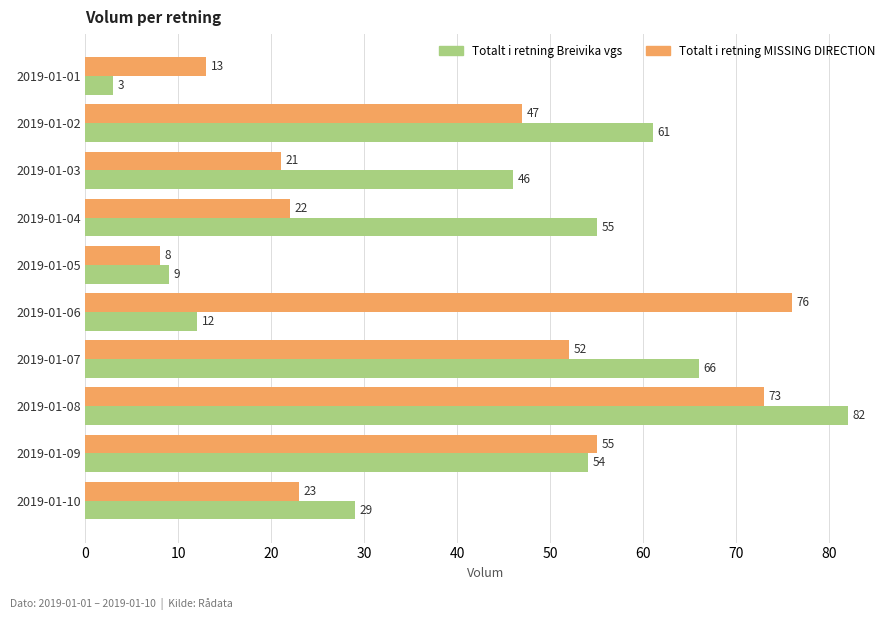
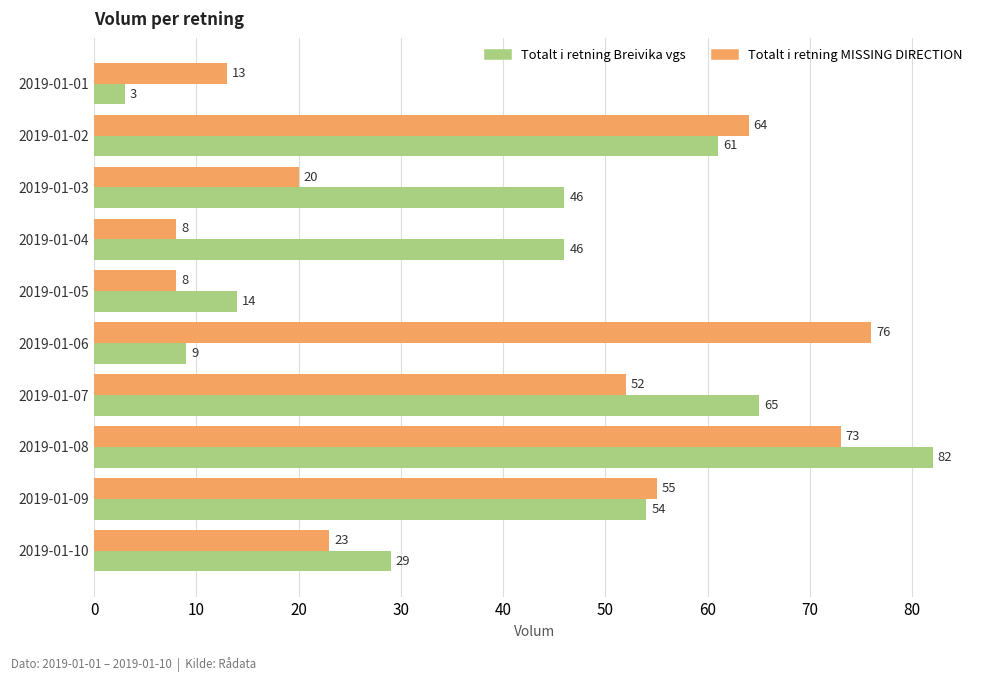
Totalt i retning MISSING DIRECTION, 2019-01-02: 47 -> 64
Totalt i retning MISSING DIRECTION, 2019-01-03: 21 -> 20
Totalt i retning MISSING DIRECTION, 2019-01-04: 22 -> 8
Totalt i retning Breivika vgs, 2019-01-04: 55 -> 46
Totalt i retning Breivika vgs, 2019-01-05: 9 -> 14
Totalt i retning Breivika vgs, 2019-01-06: 12 -> 9
Totalt i retning Breivika vgs, 2019-01-07: 66 -> 65
